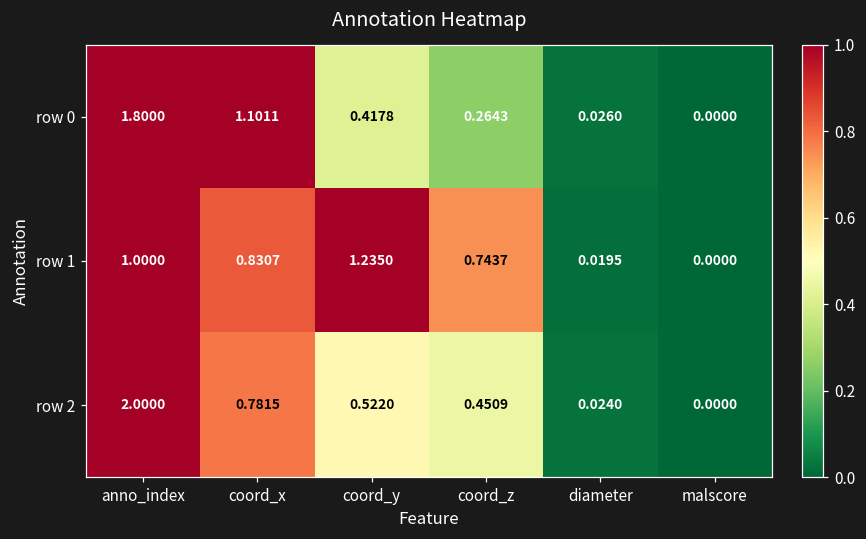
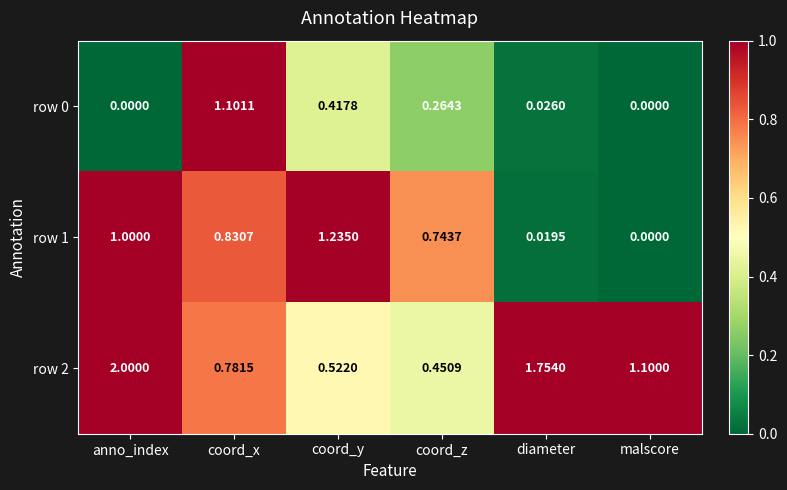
row 0, anno_index: 1.8000 -> 0.0000
row 2, diameter: 0.0240 -> 1.7540
row 2, malscore: 0.0000 -> 1.1000
